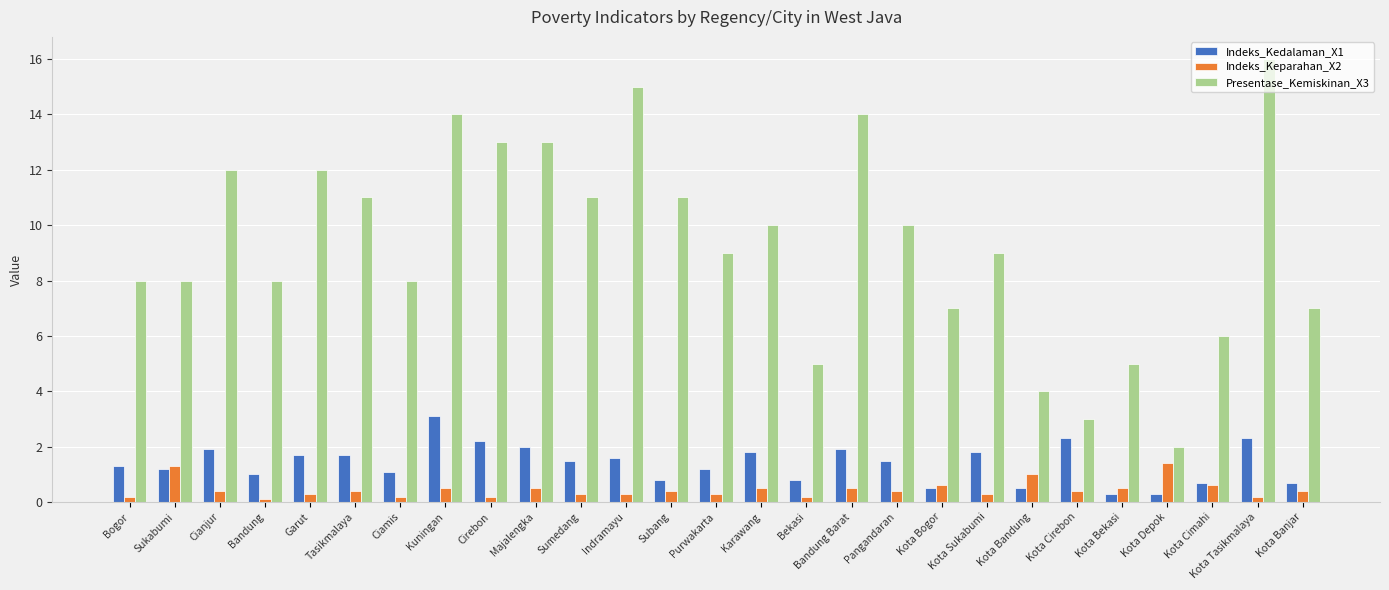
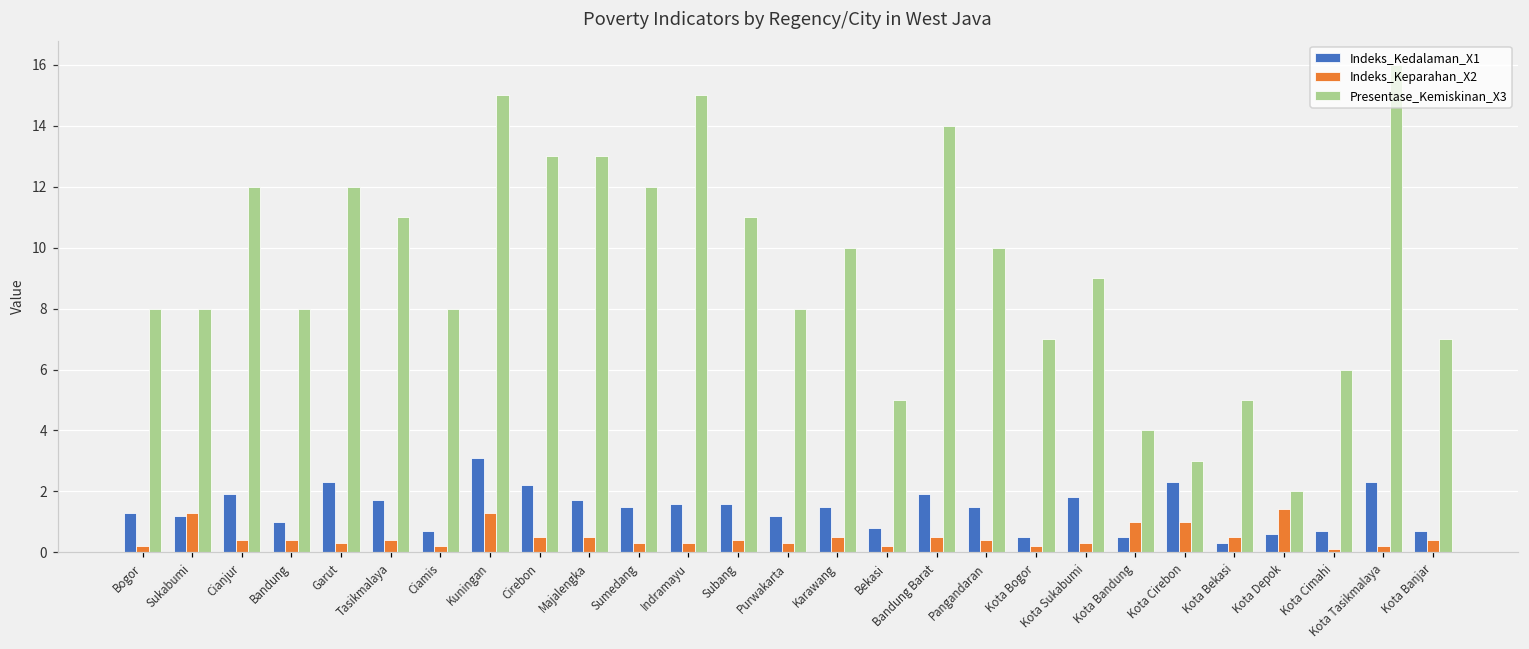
Indeks_Keparahan_X2, Bandung: 0.1 -> 0.4
Indeks_Kedalaman_X1, Garut: 1.7 -> 2.3
Indeks_Kedalaman_X1, Ciamis: 1.1 -> 0.7
Indeks_Keparahan_X2, Kuningan: 0.5 -> 1.3
Presentase_Kemiskinan_X3, Kuningan: 14 -> 15
Indeks_Keparahan_X2, Cirebon: 0.2 -> 0.5
Indeks_Kedalaman_X1, Majalengka: 2.0 -> 1.7
Presentase_Kemiskinan_X3, Sumedang: 11 -> 12
Indeks_Kedalaman_X1, Subang: 0.8 -> 1.6
Presentase_Kemiskinan_X3, Purwakarta: 9 -> 8
Indeks_Kedalaman_X1, Karawang: 1.8 -> 1.5
Indeks_Keparahan_X2, Kota Bogor: 0.6 -> 0.2
Indeks_Keparahan_X2, Kota Cirebon: 0.4 -> 1.0
Indeks_Kedalaman_X1, Kota Depok: 0.3 -> 0.6
Indeks_Keparahan_X2, Kota Cimahi: 0.6 -> 0.1
